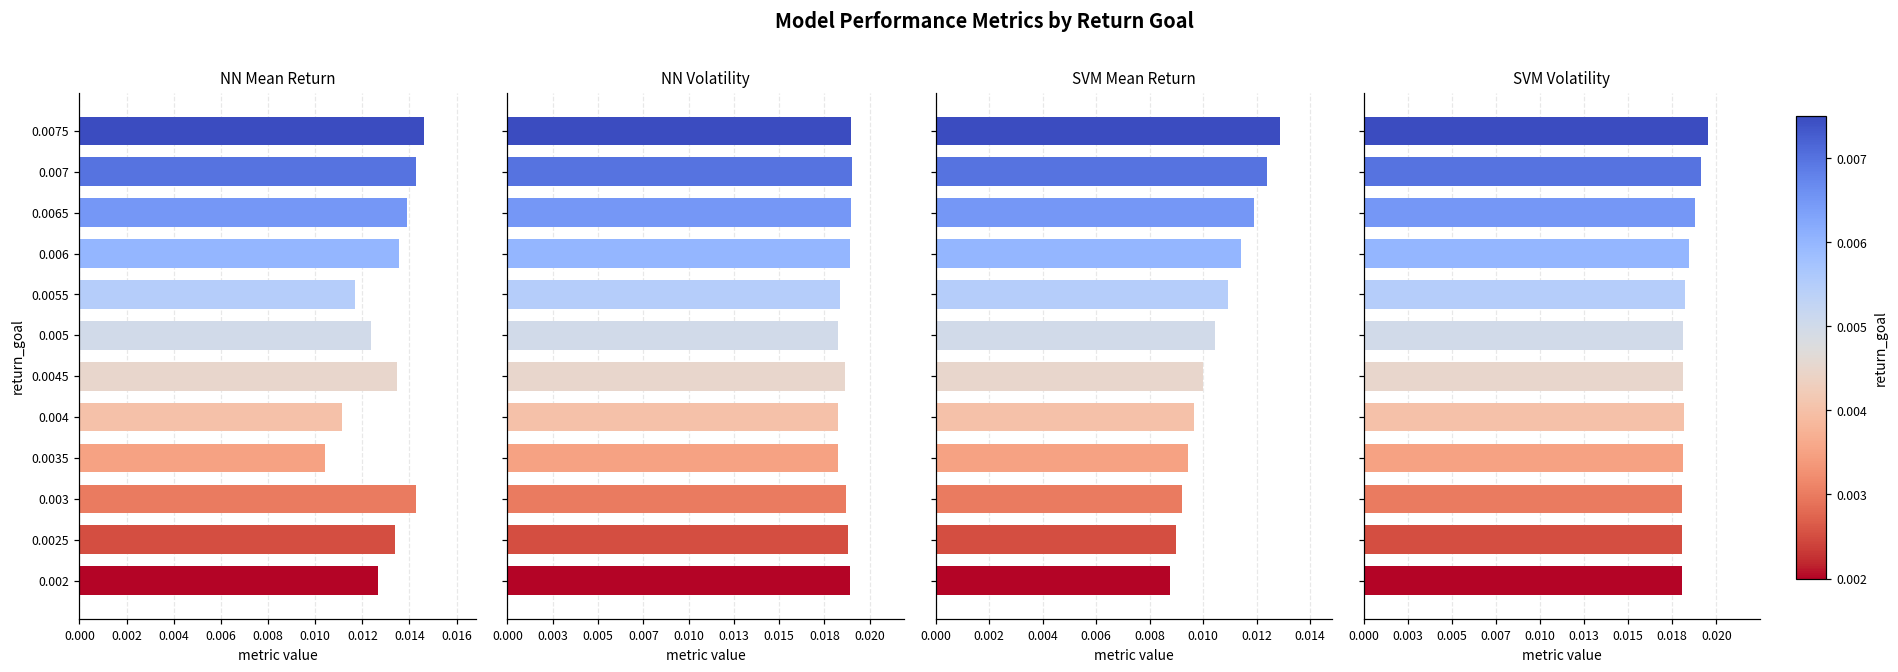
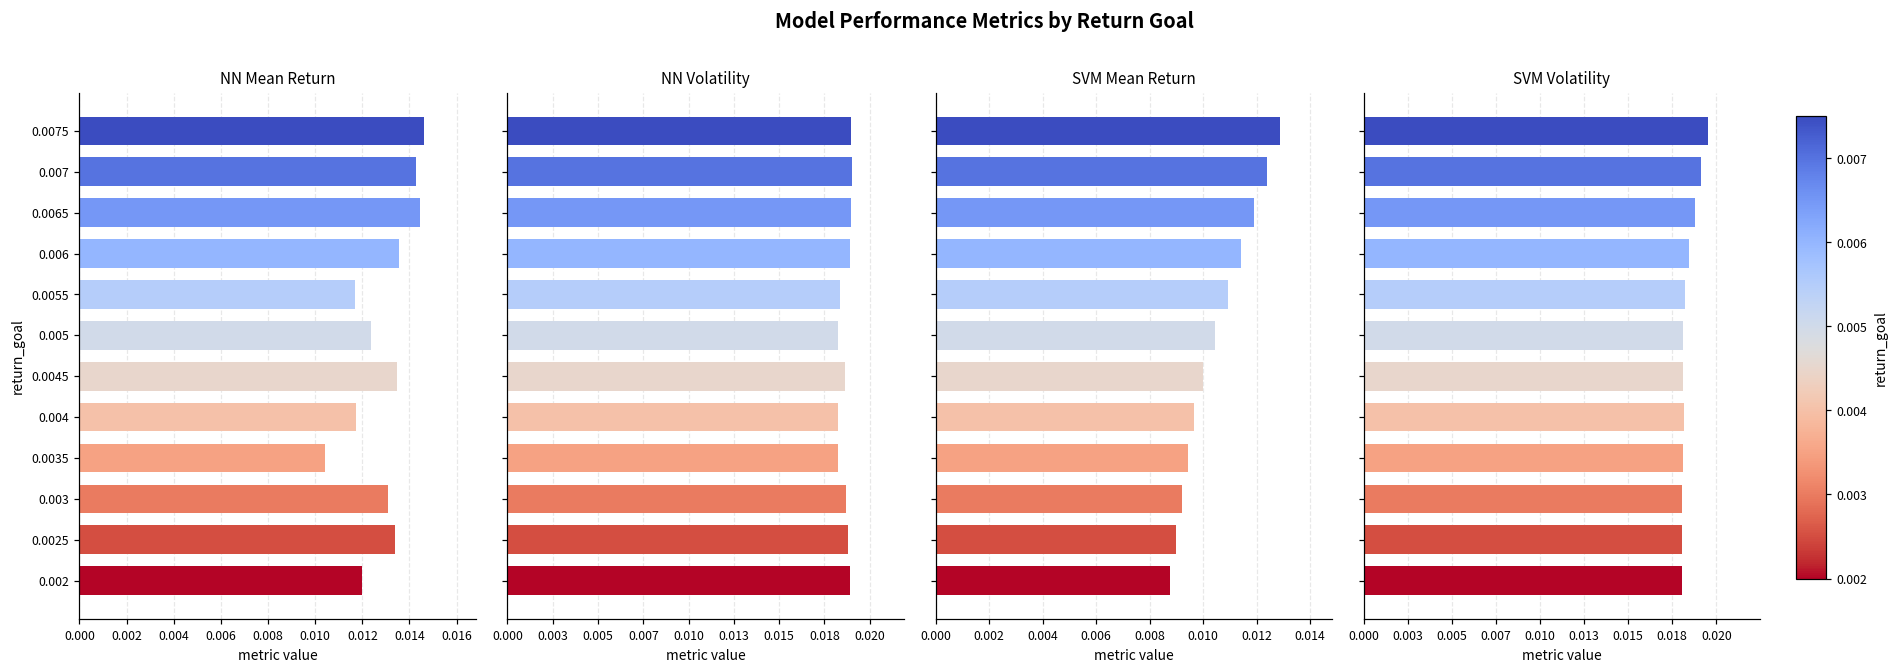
NN Mean Return, 0.0065: 0.0139 -> 0.0144
NN Mean Return, 0.004: 0.0112 -> 0.0117
NN Mean Return, 0.003: 0.0143 -> 0.0131
NN Mean Return, 0.002: 0.0127 -> 0.0120
